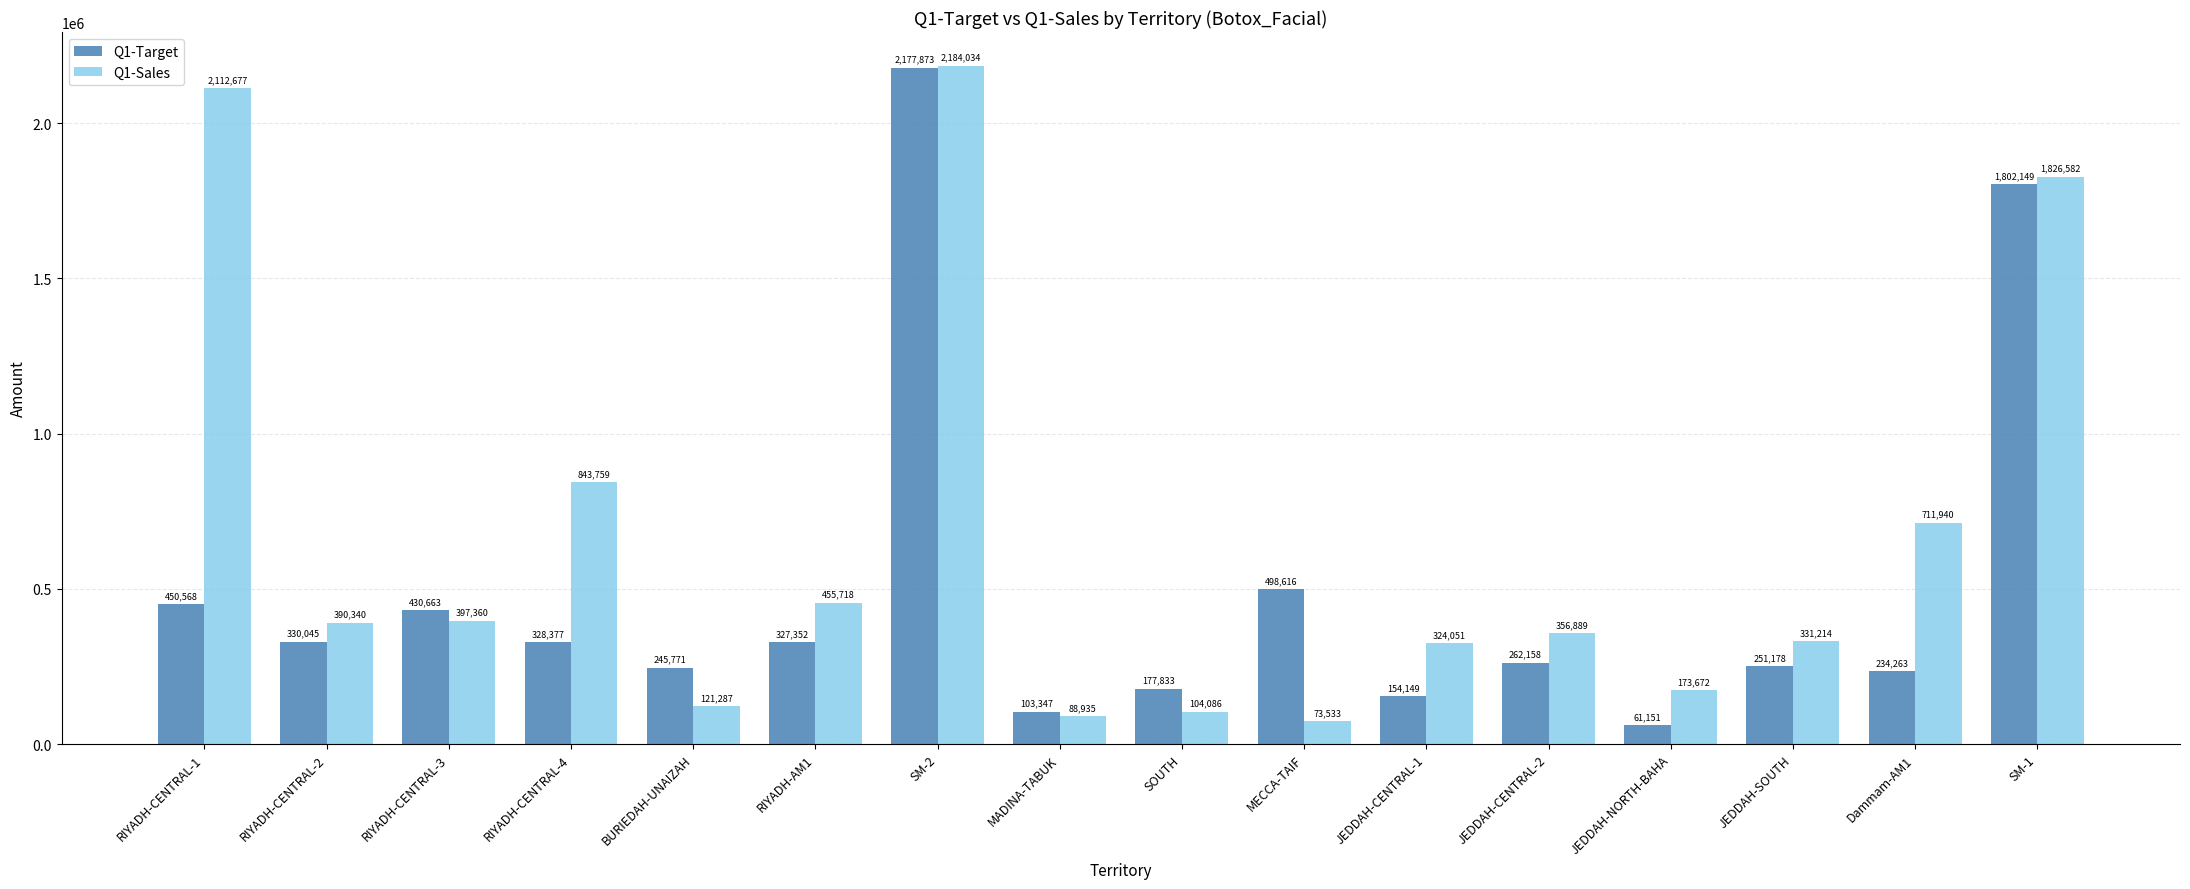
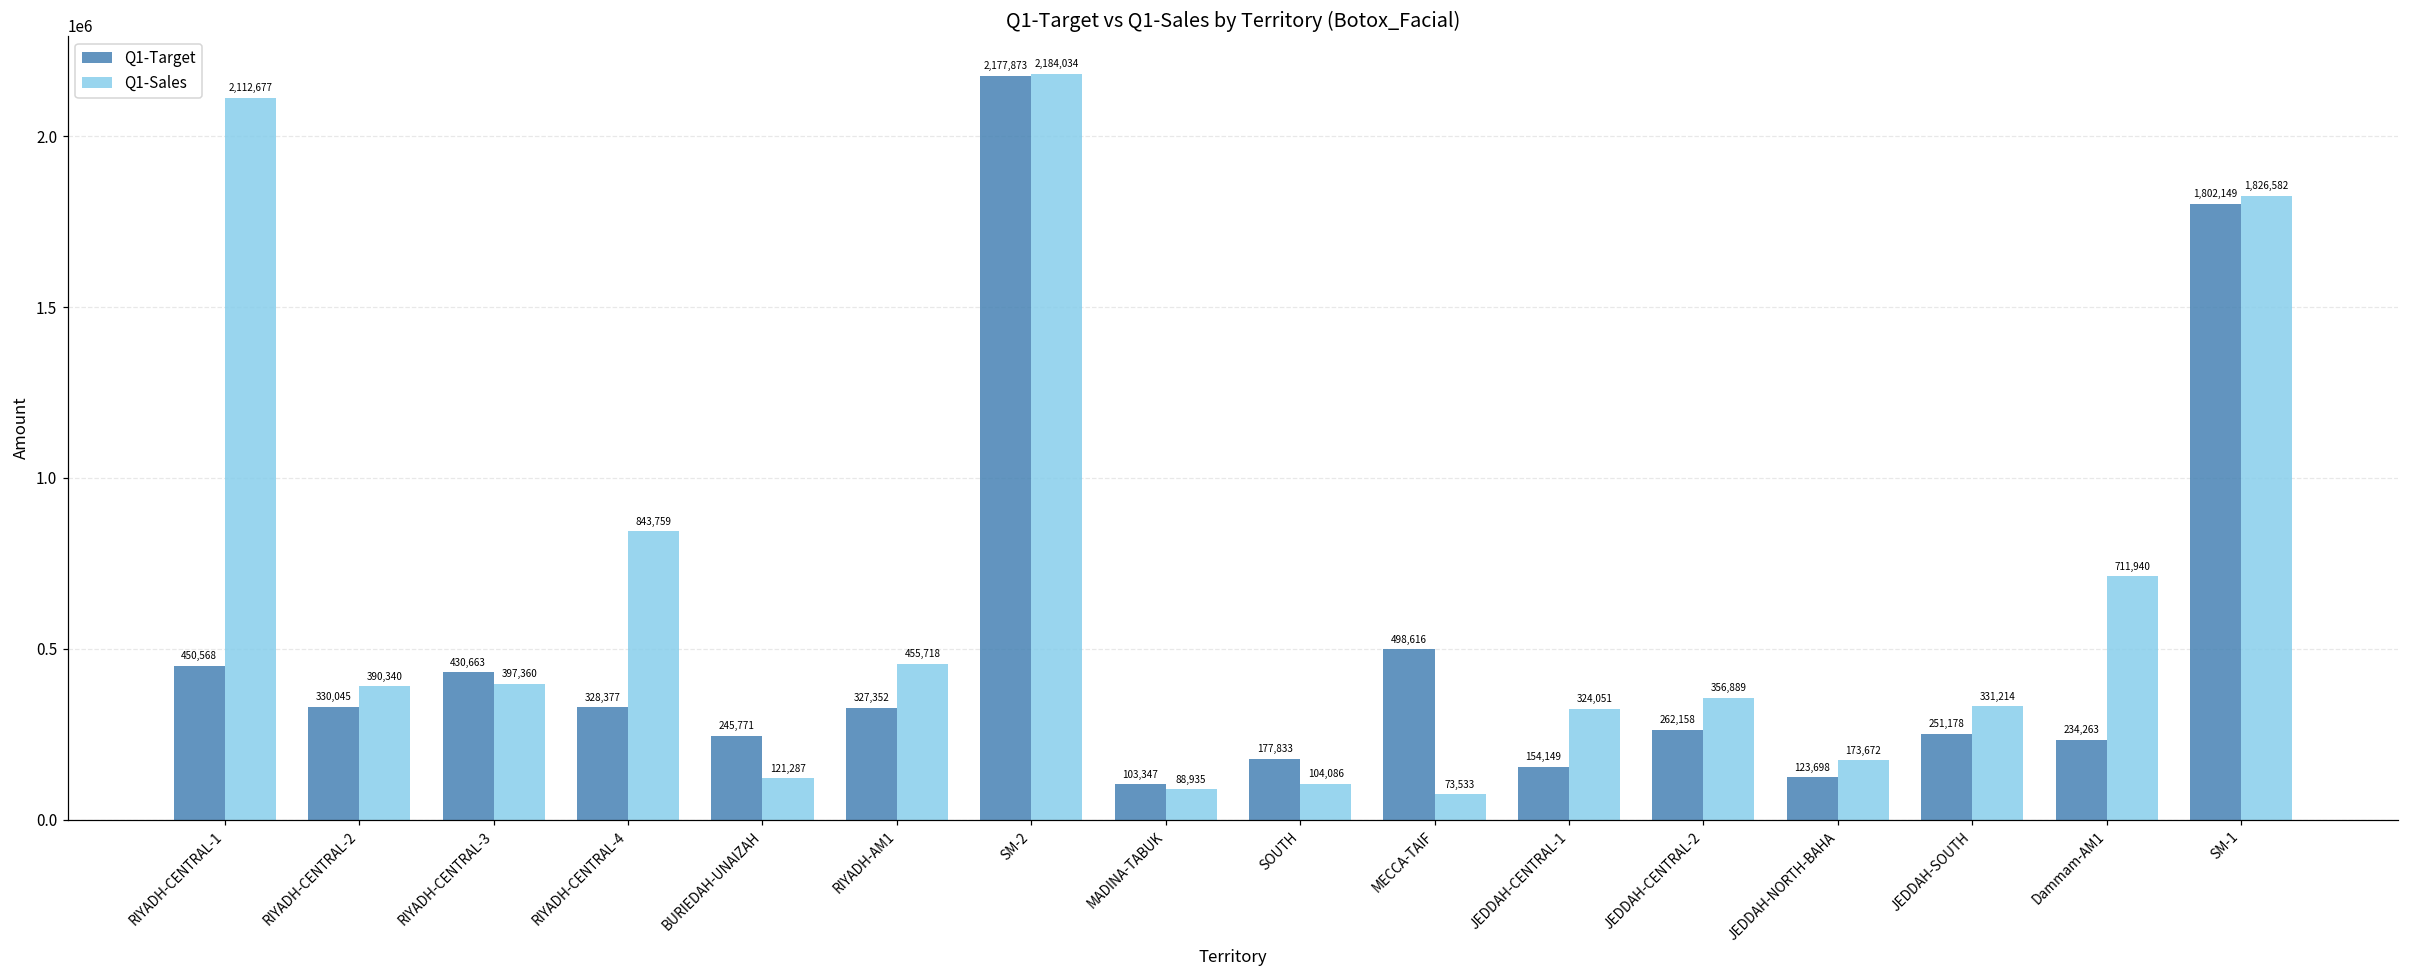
Q1-Target, JEDDAH-NORTH-BAHA: 61,151 -> 123,698
